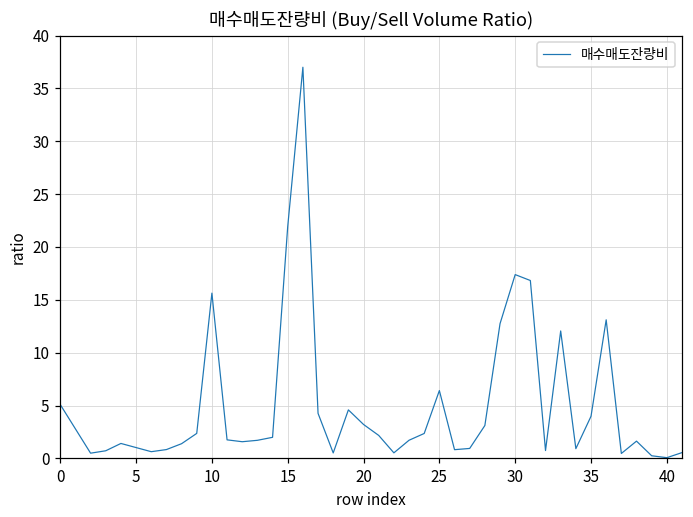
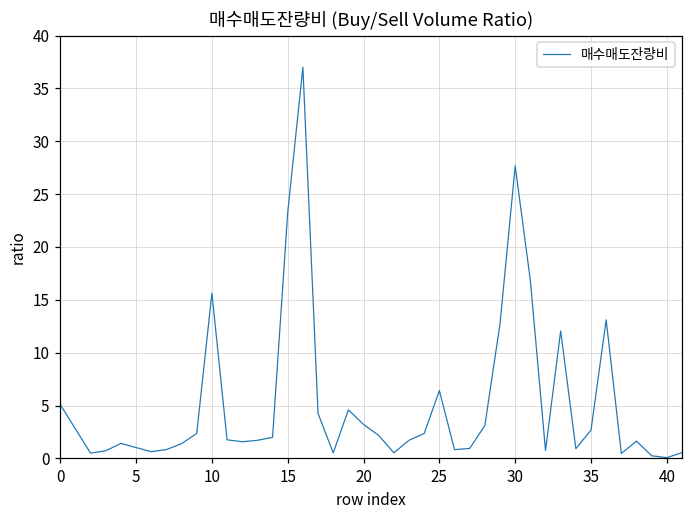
15: 22 -> 23
30: 17 -> 28
35: 4 -> 3
